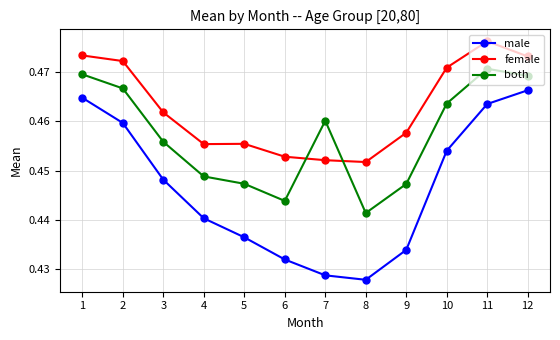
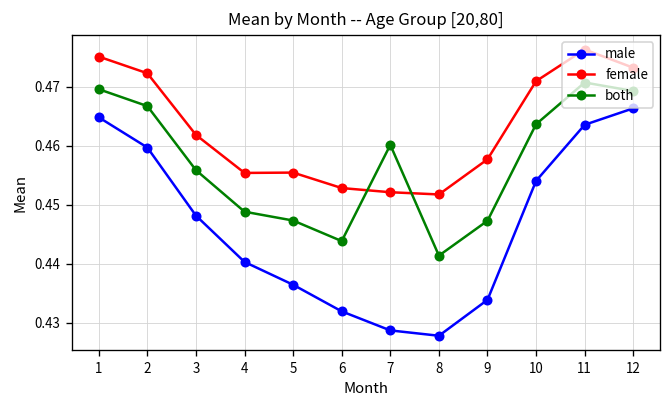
female, 1: 0.473 -> 0.475
